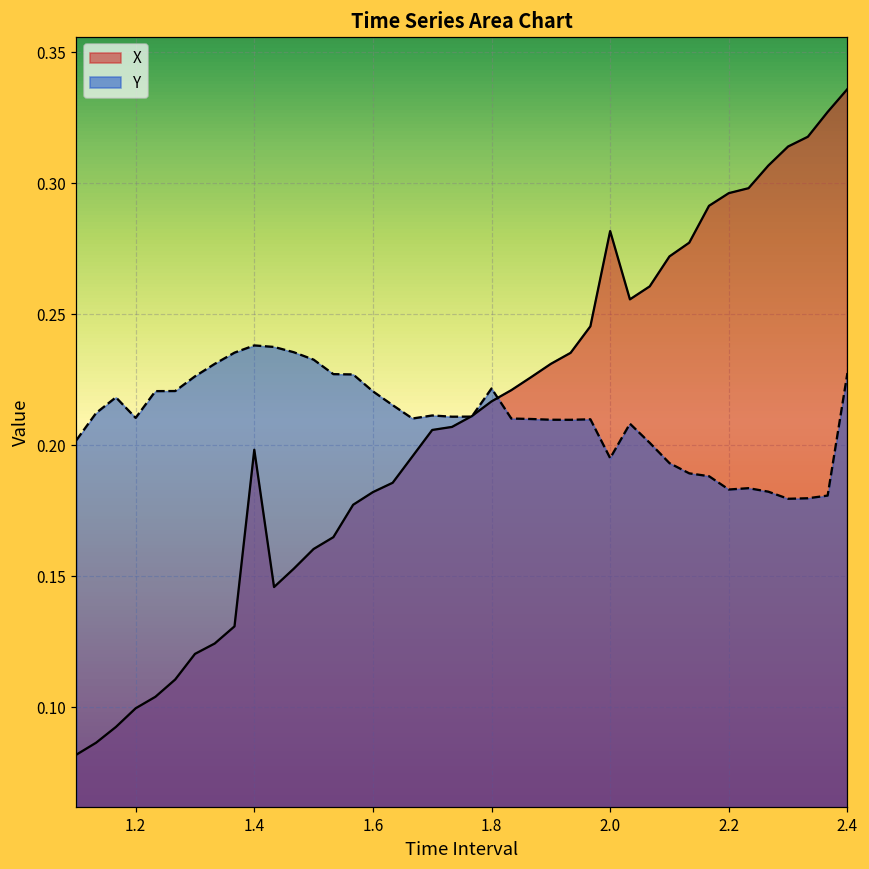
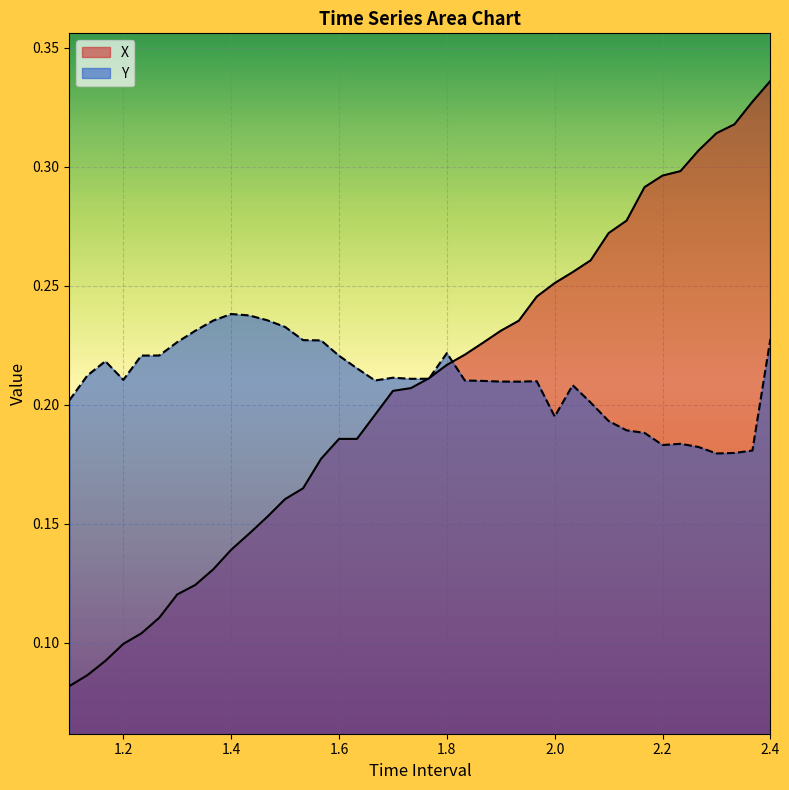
X, 1.4: 0.198 -> 0.139
X, 1.6: 0.182 -> 0.186
X, 2.0: 0.282 -> 0.251
